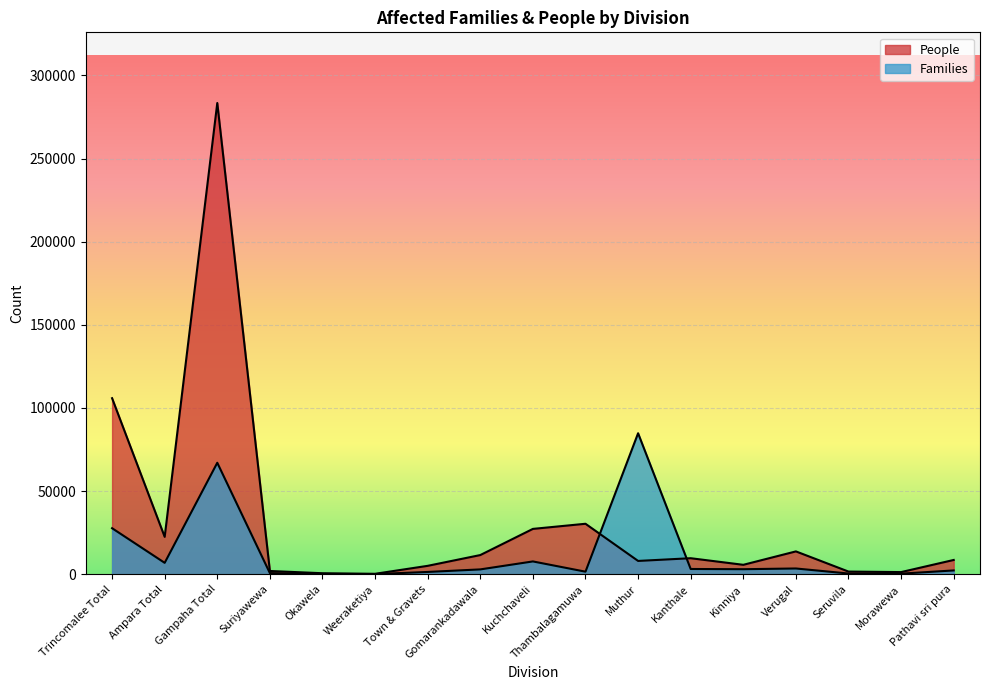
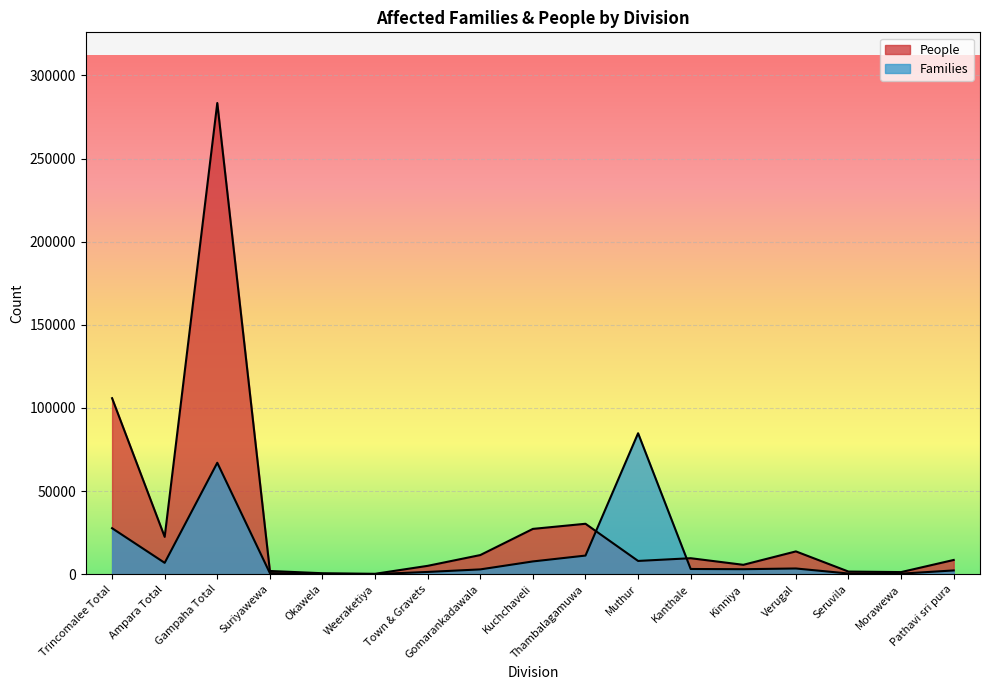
Families, Thambalagamuwa: 2000 -> 11000
